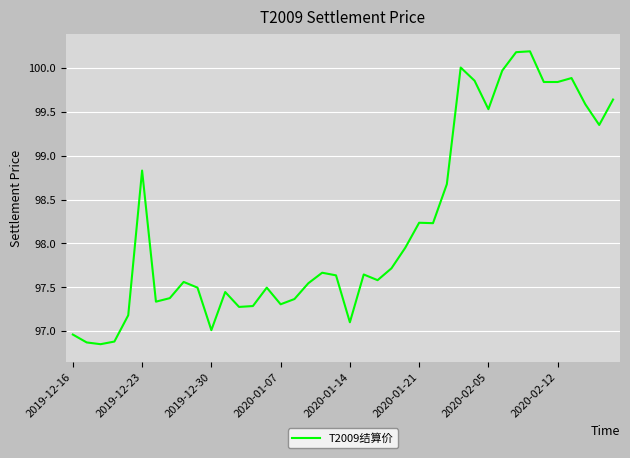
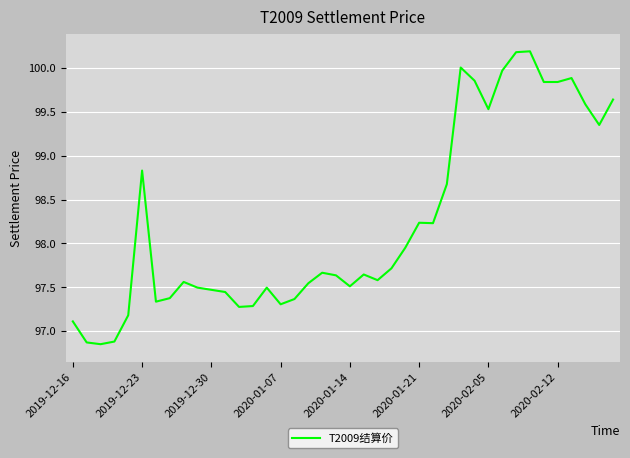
2019-12-16: 97.0 -> 97.1
2019-12-30: 97.0 -> 97.5
2020-01-14: 97.1 -> 97.5
